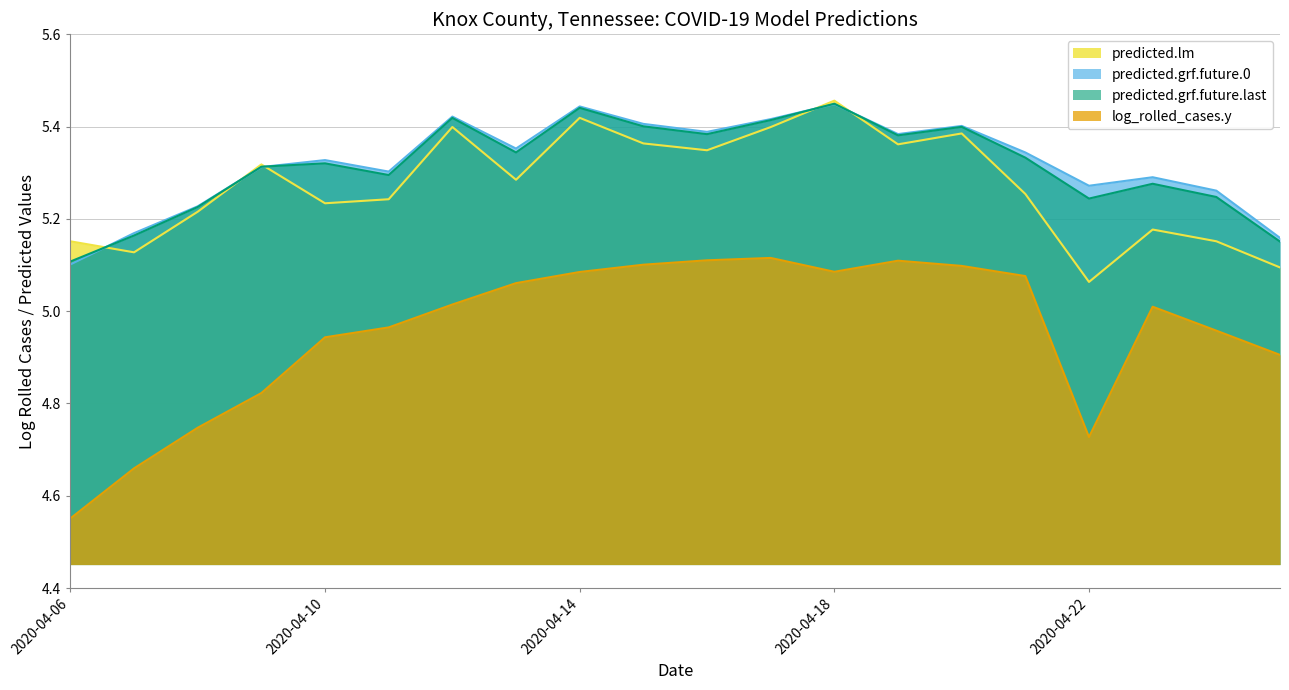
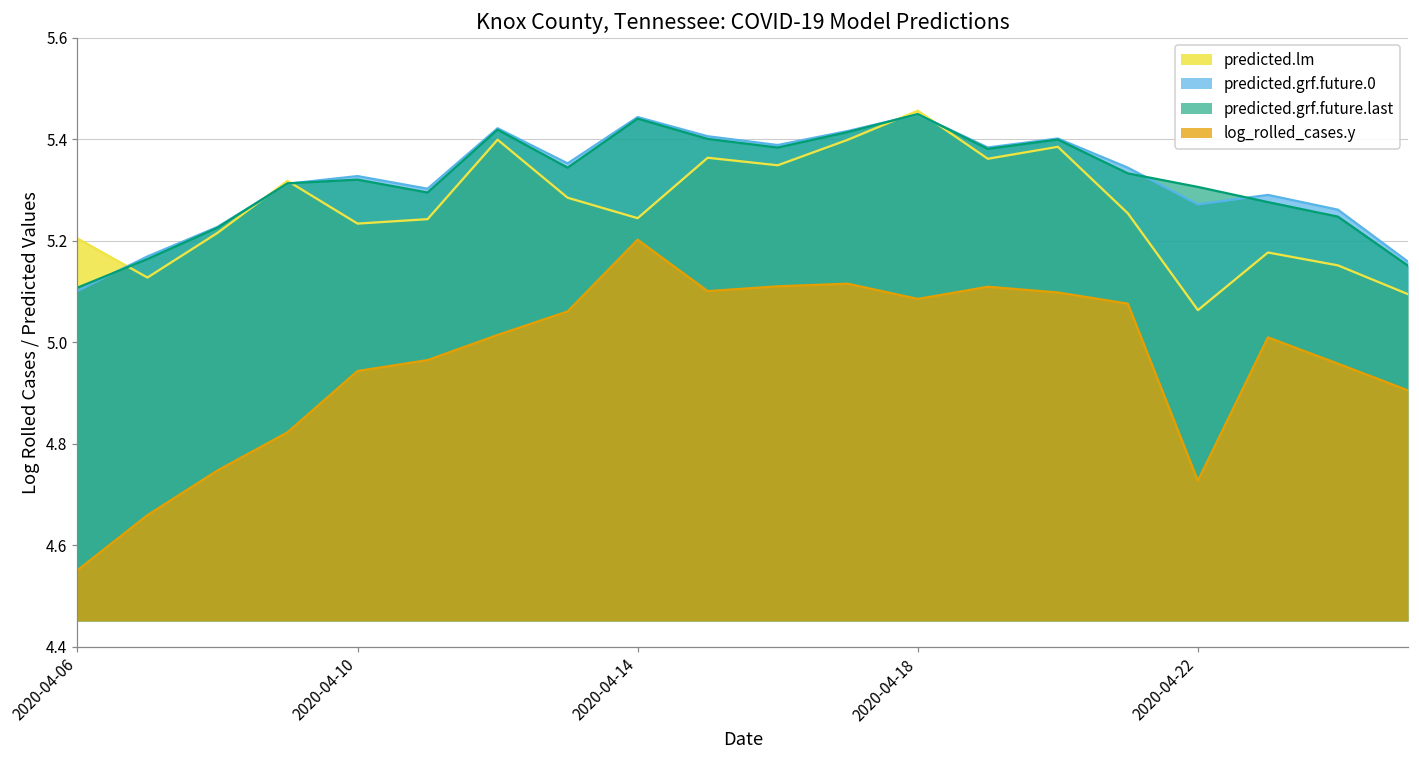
predicted.lm, 2020-04-06: 5.15 -> 5.20
predicted.lm, 2020-04-14: 5.42 -> 5.24
log_rolled_cases.y, 2020-04-14: 5.08 -> 5.20
predicted.grf.future.last, 2020-04-22: 5.24 -> 5.31
